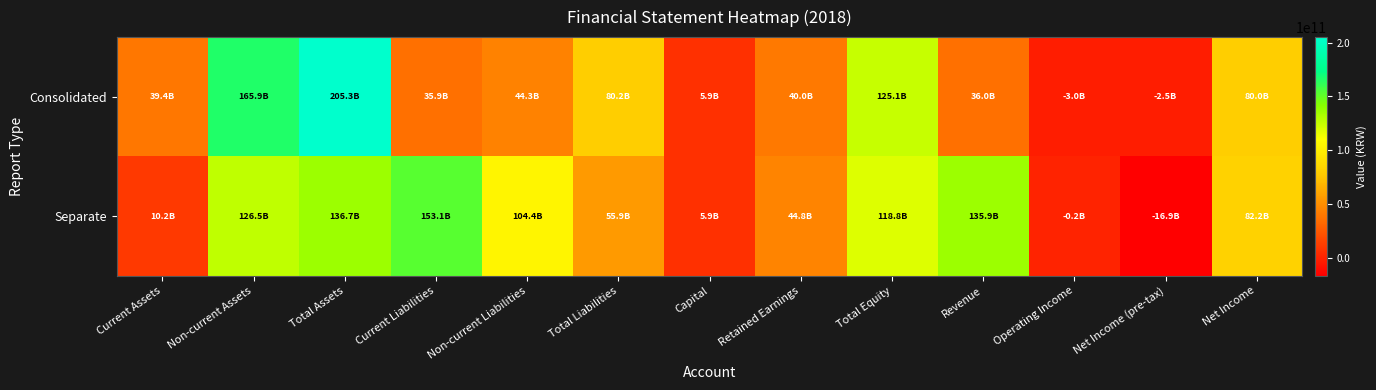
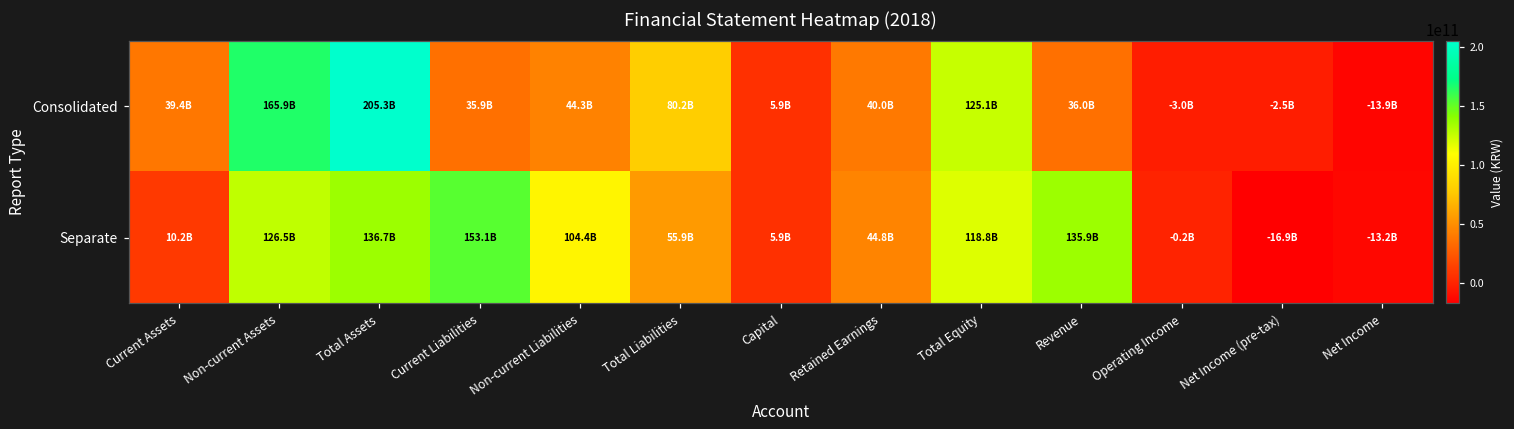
Consolidated, Net Income: 80.0B -> -13.9B
Separate, Net Income: 82.2B -> -13.2B
